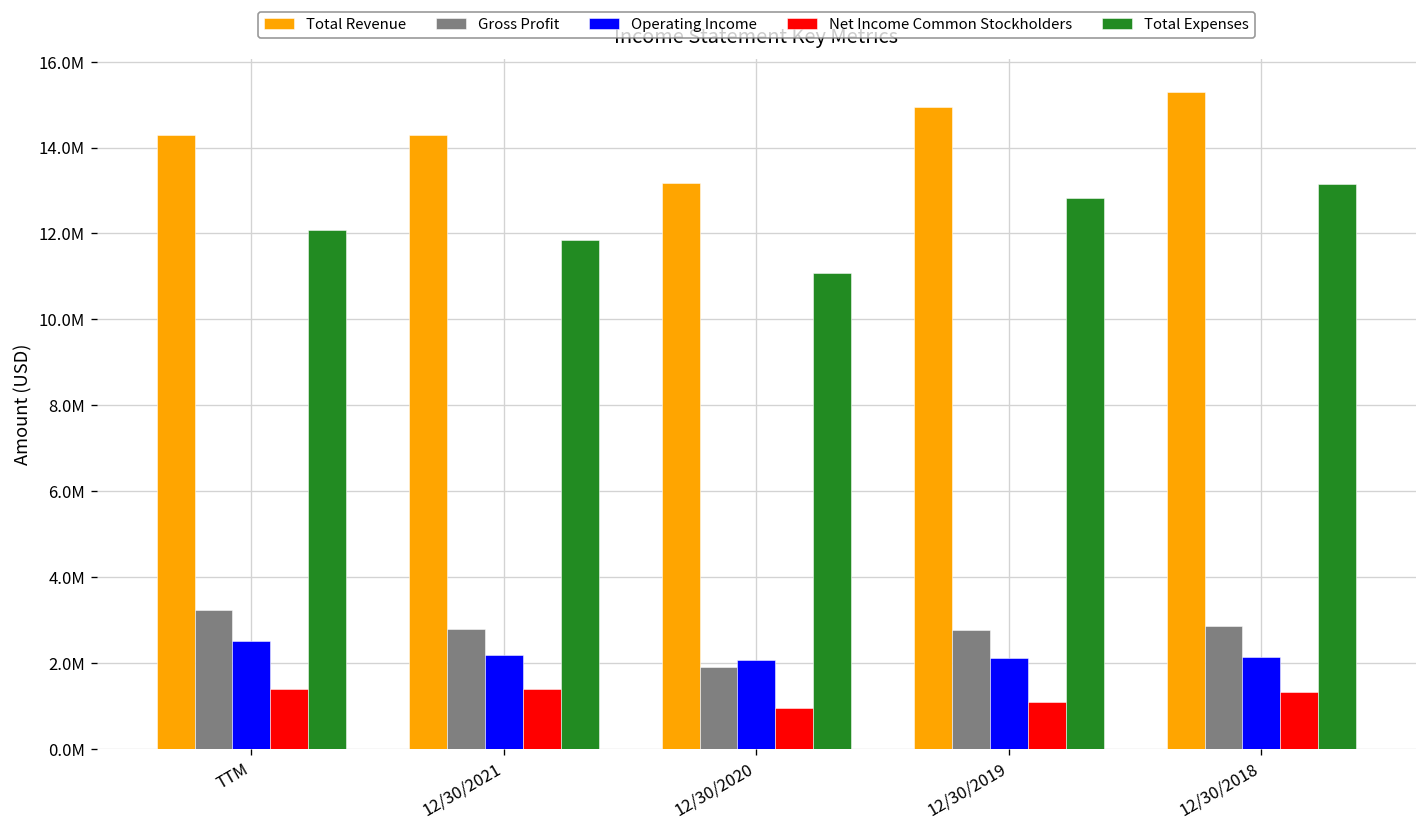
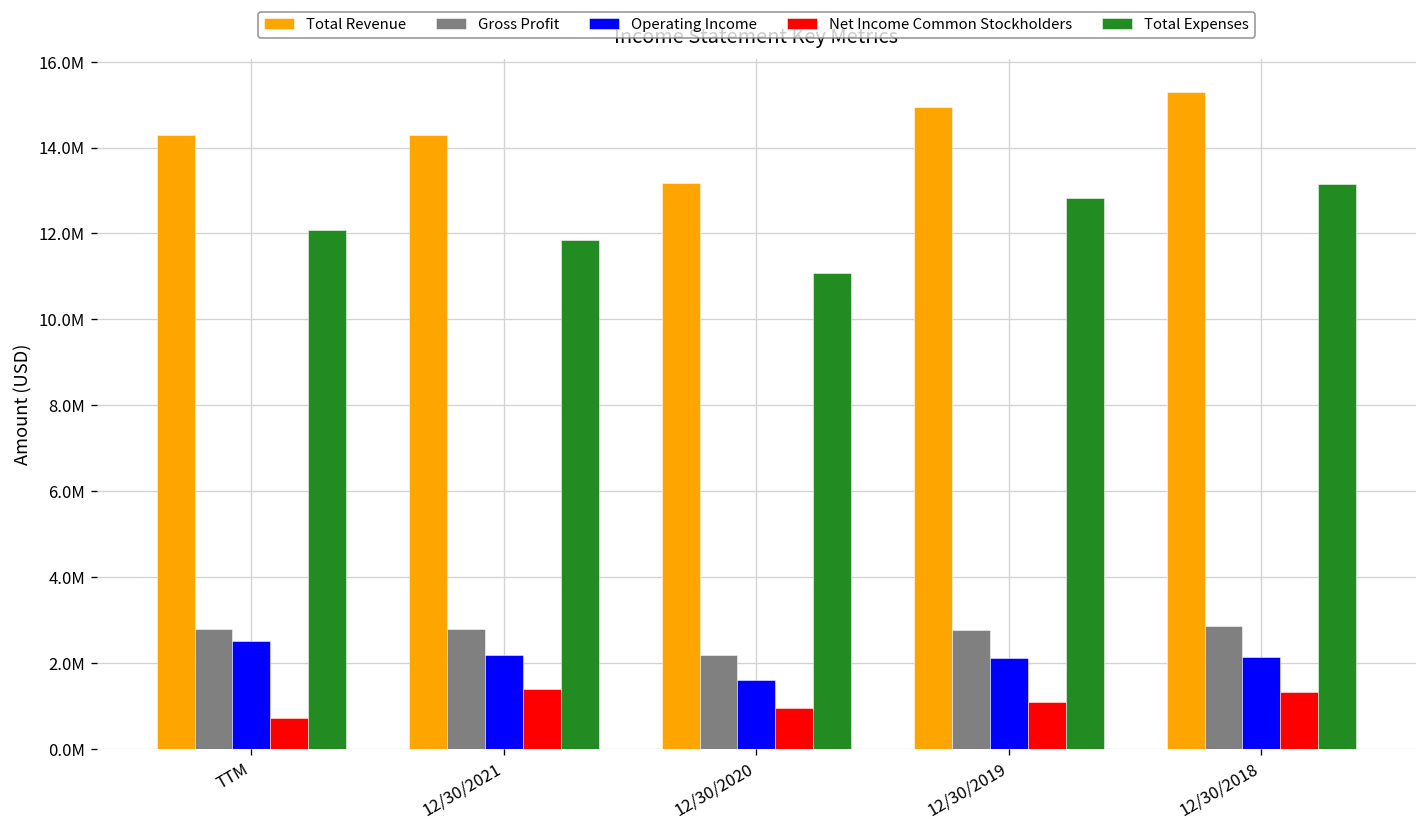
Gross Profit, TTM: 3200000 -> 2800000
Net Income Common Stockholders, TTM: 1400000 -> 700000
Gross Profit, 12/30/2020: 1900000 -> 2200000
Operating Income, 12/30/2020: 2100000 -> 1600000
